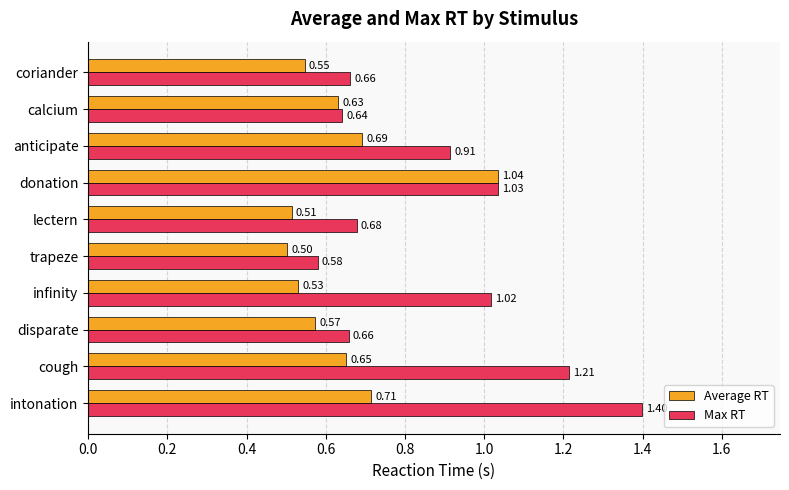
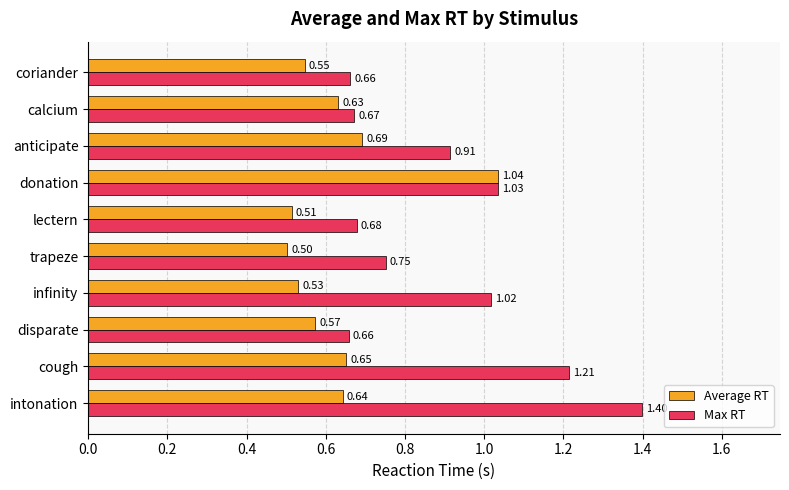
Max RT, calcium: 0.64 -> 0.67
Max RT, trapeze: 0.58 -> 0.75
Average RT, intonation: 0.71 -> 0.64
